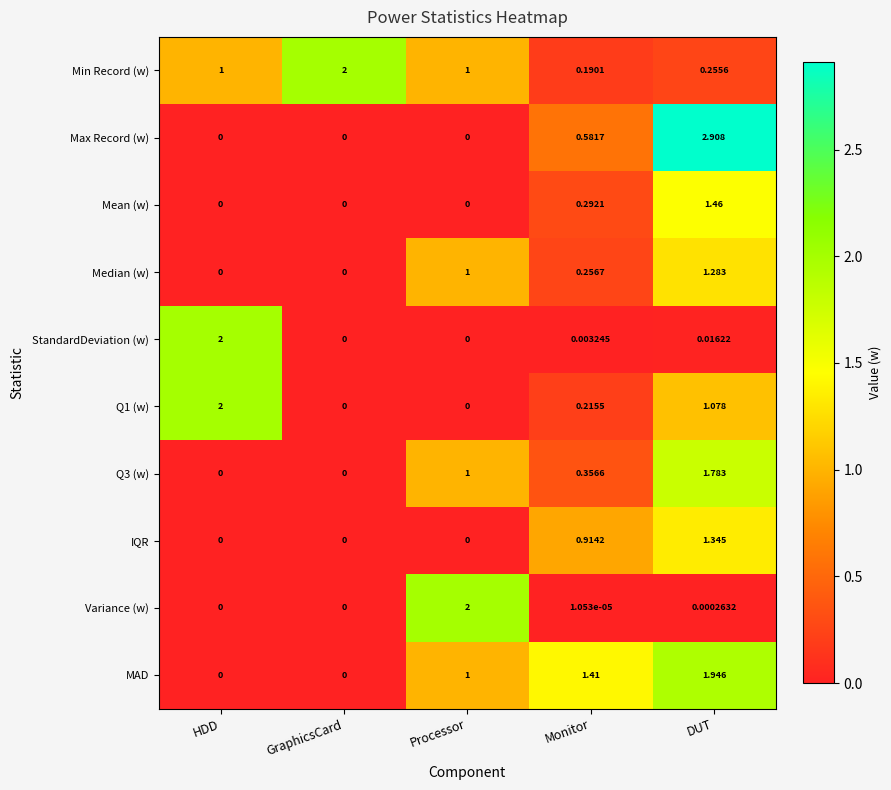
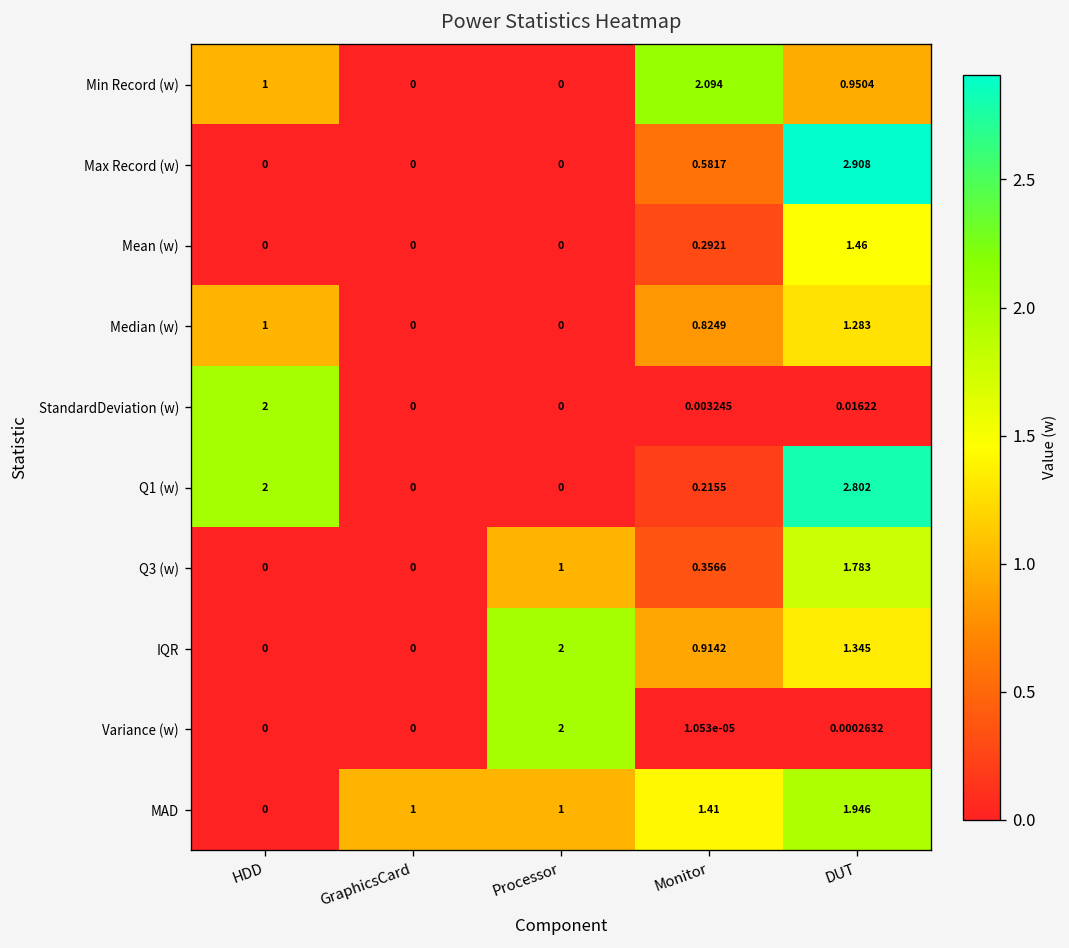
Min Record (w), GraphicsCard: 2 -> 0
Min Record (w), Processor: 1 -> 0
Min Record (w), Monitor: 0.1901 -> 2.094
Min Record (w), DUT: 0.2556 -> 0.9504
Median (w), HDD: 0 -> 1
Median (w), Processor: 1 -> 0
Median (w), Monitor: 0.2567 -> 0.8249
Q1 (w), DUT: 1.078 -> 2.802
IQR, Processor: 0 -> 2
MAD, GraphicsCard: 0 -> 1
